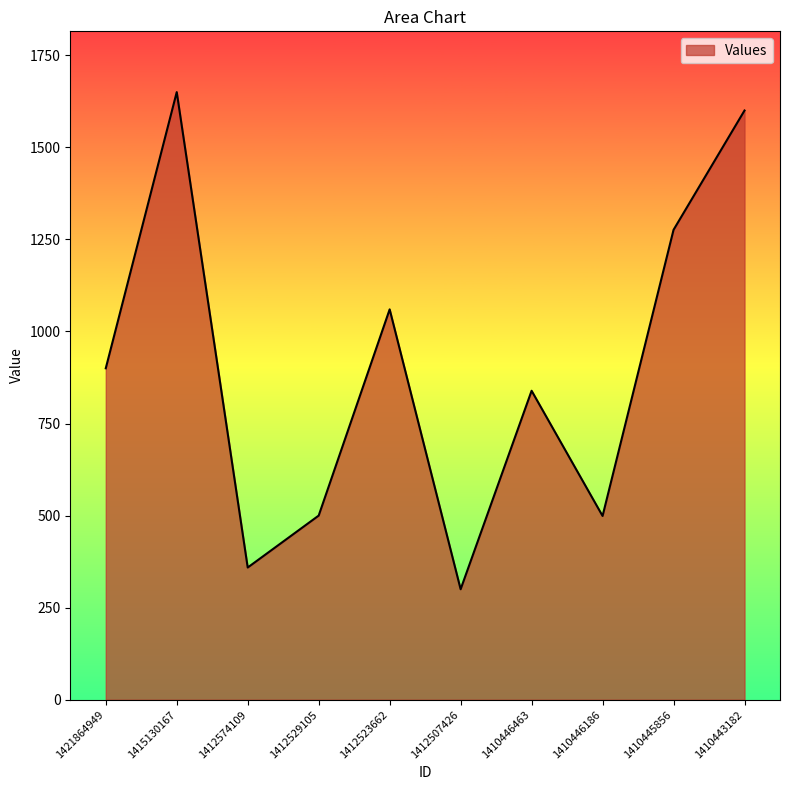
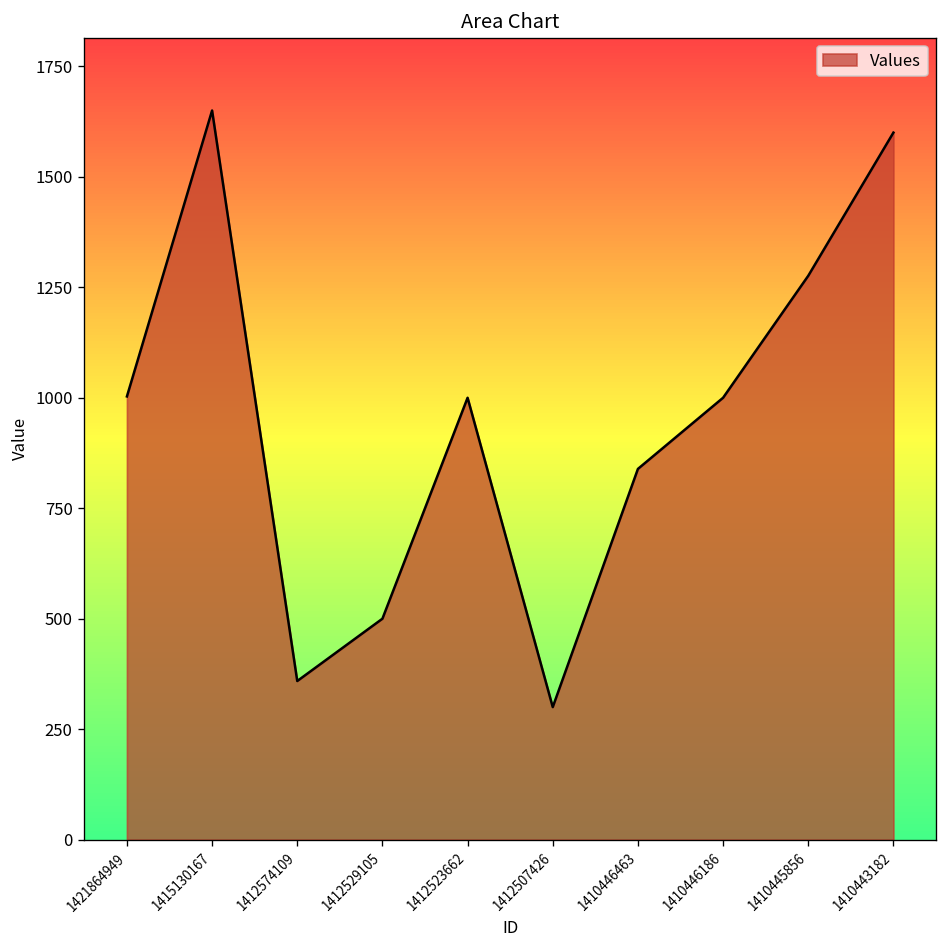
1421864949: 900 -> 1000
1412523662: 1060 -> 1000
1410446186: 500 -> 1000
